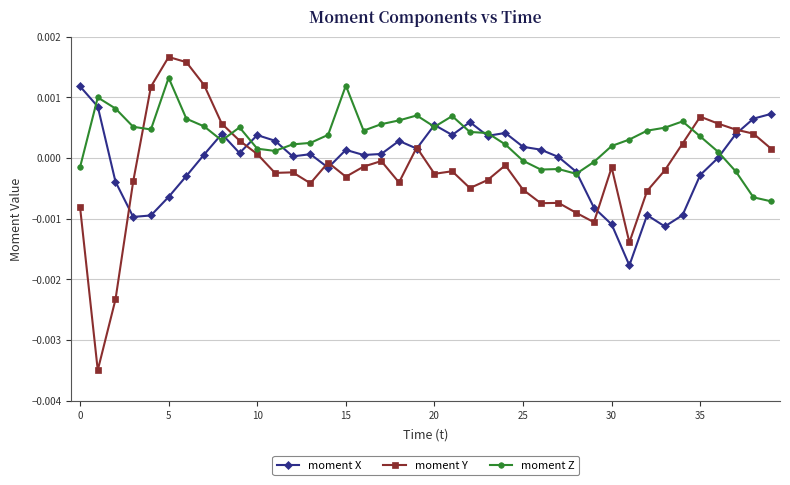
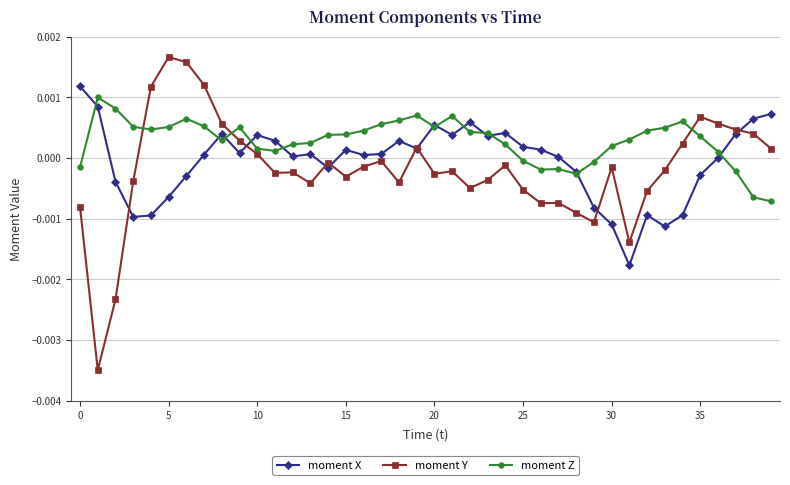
moment Z, 5: 0.0013 -> 0.0005
moment Z, 15: 0.0012 -> 0.0004
